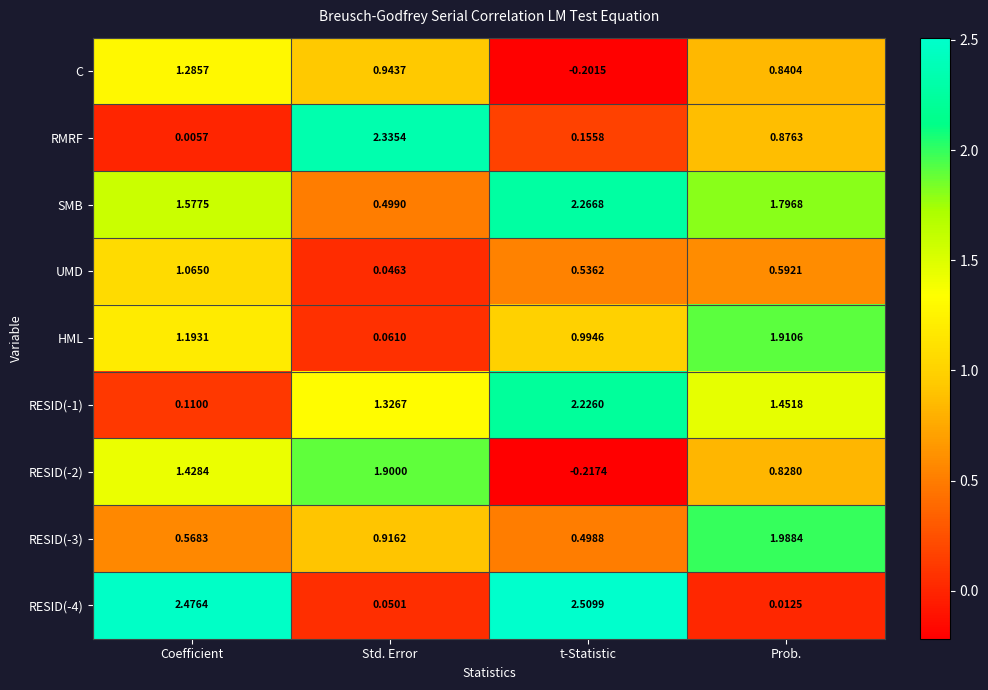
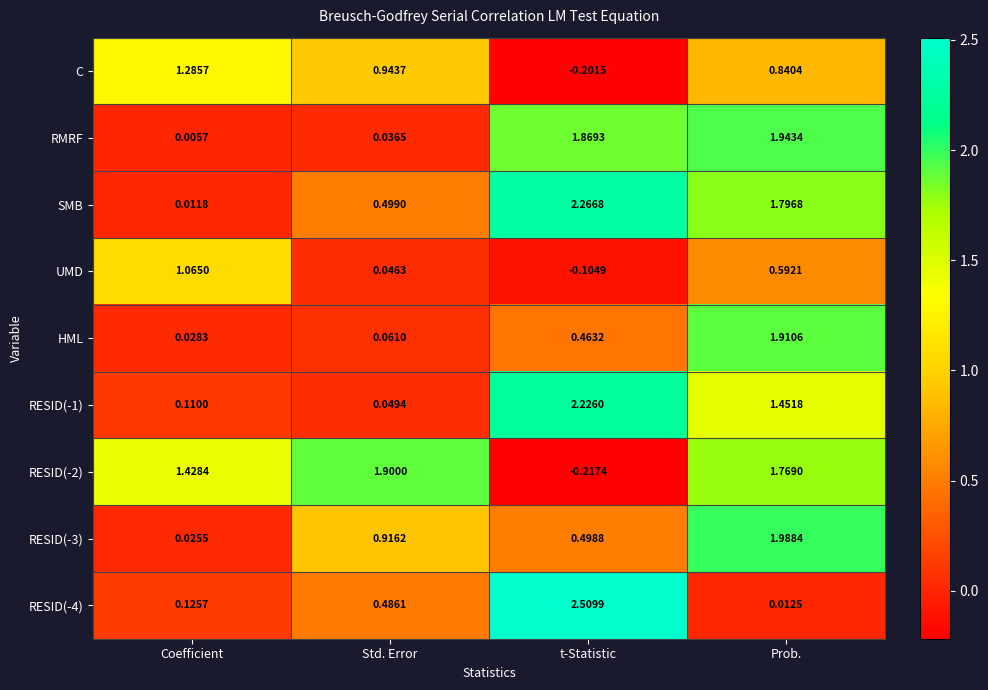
RMRF, Std. Error: 2.3354 -> 0.0365
RMRF, t-Statistic: 0.1558 -> 1.8693
RMRF, Prob.: 0.8763 -> 1.9434
SMB, Coefficient: 1.5775 -> 0.0118
UMD, t-Statistic: 0.5362 -> -0.1049
HML, Coefficient: 1.1931 -> 0.0283
HML, t-Statistic: 0.9946 -> 0.4632
RESID(-1), Std. Error: 1.3267 -> 0.0494
RESID(-2), Prob.: 0.8280 -> 1.7690
RESID(-3), Coefficient: 0.5683 -> 0.0255
RESID(-4), Coefficient: 2.4764 -> 0.1257
RESID(-4), Std. Error: 0.0501 -> 0.4861
